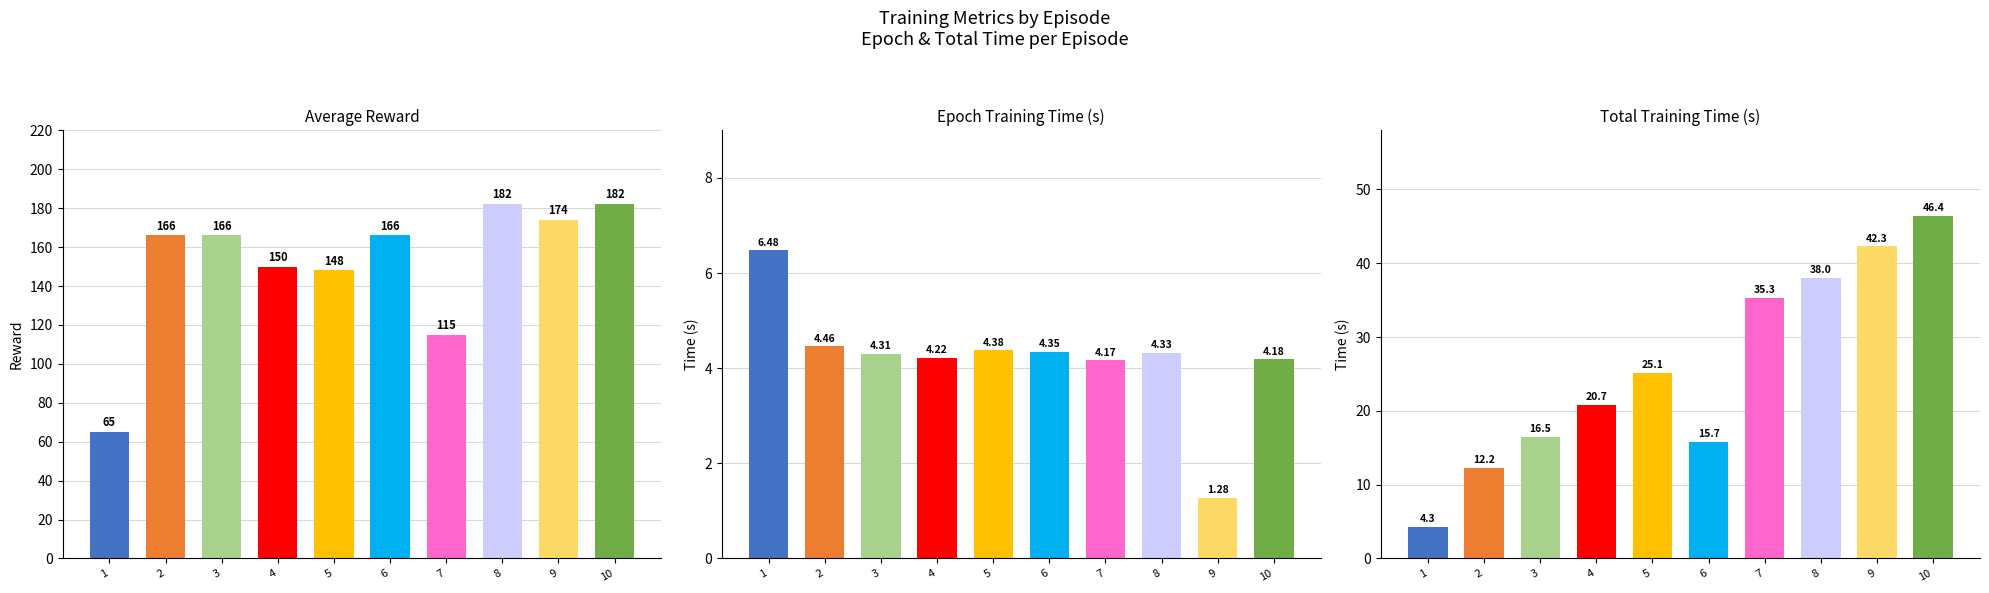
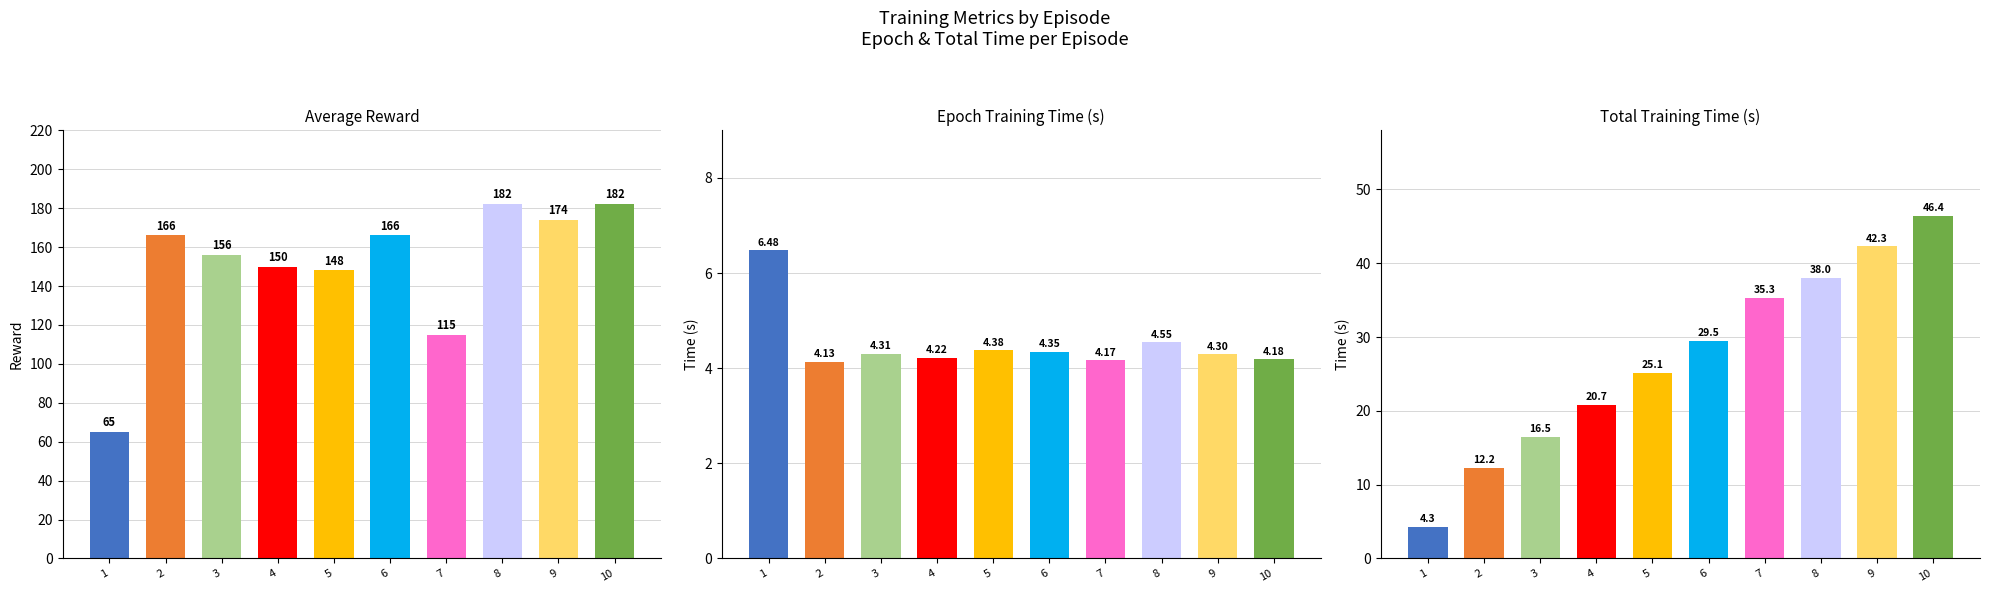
Average Reward, 3: 166 -> 156
Epoch Training Time (s), 2: 4.46 -> 4.13
Epoch Training Time (s), 8: 4.33 -> 4.55
Epoch Training Time (s), 9: 1.28 -> 4.30
Total Training Time (s), 6: 15.7 -> 29.5
